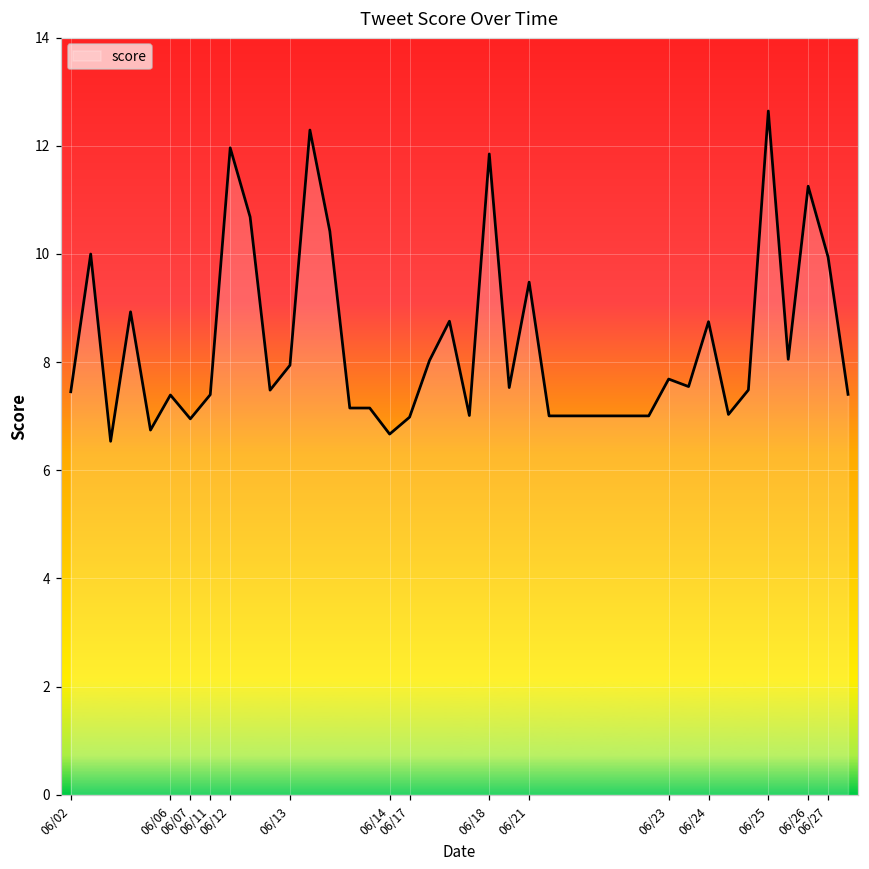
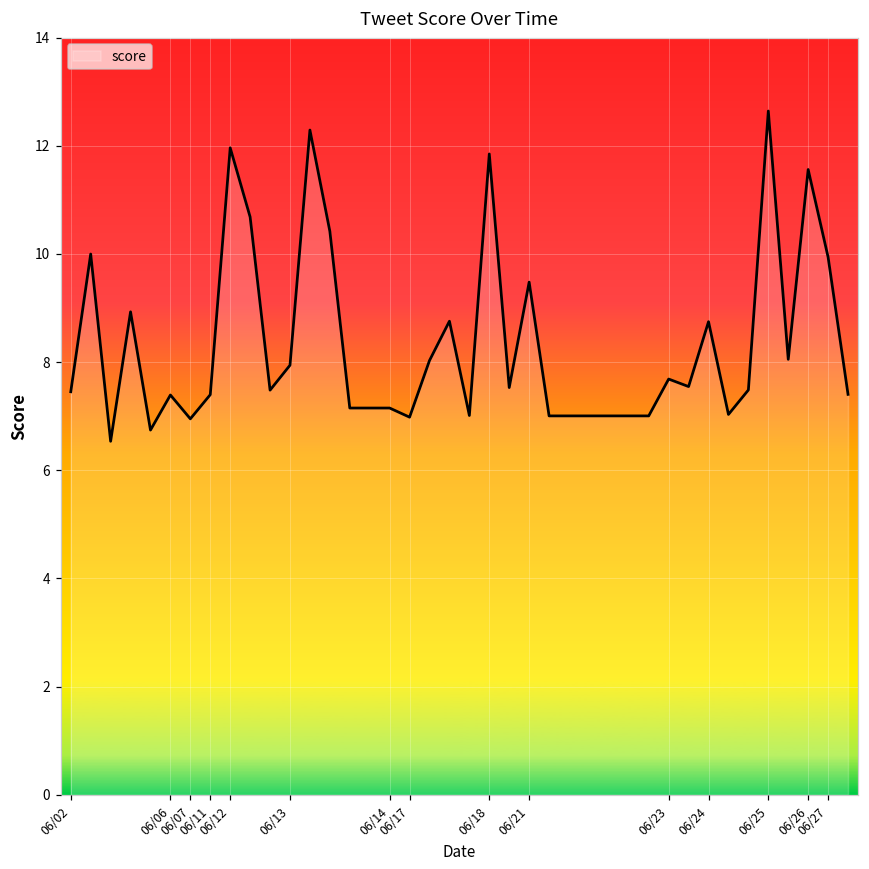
06/14: 6.7 -> 7.2
06/26: 11.3 -> 11.6
